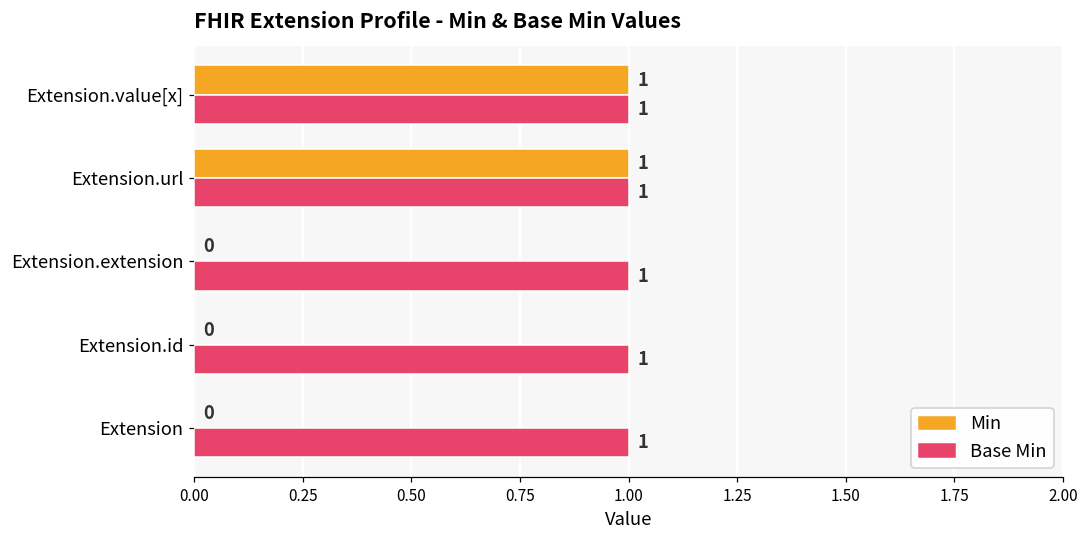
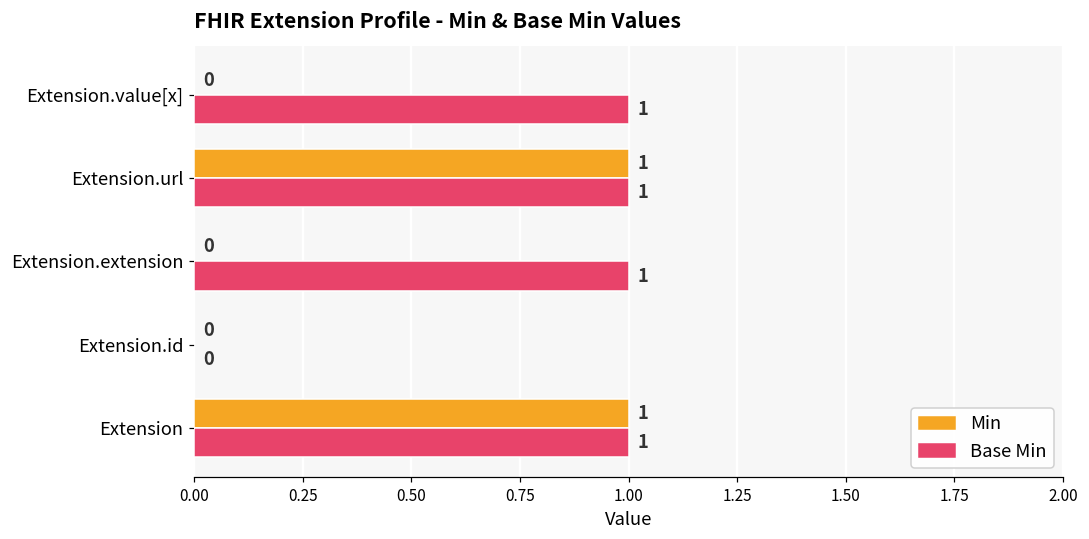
Min, Extension.value[x]: 1 -> 0
Base Min, Extension.id: 1 -> 0
Min, Extension: 0 -> 1
